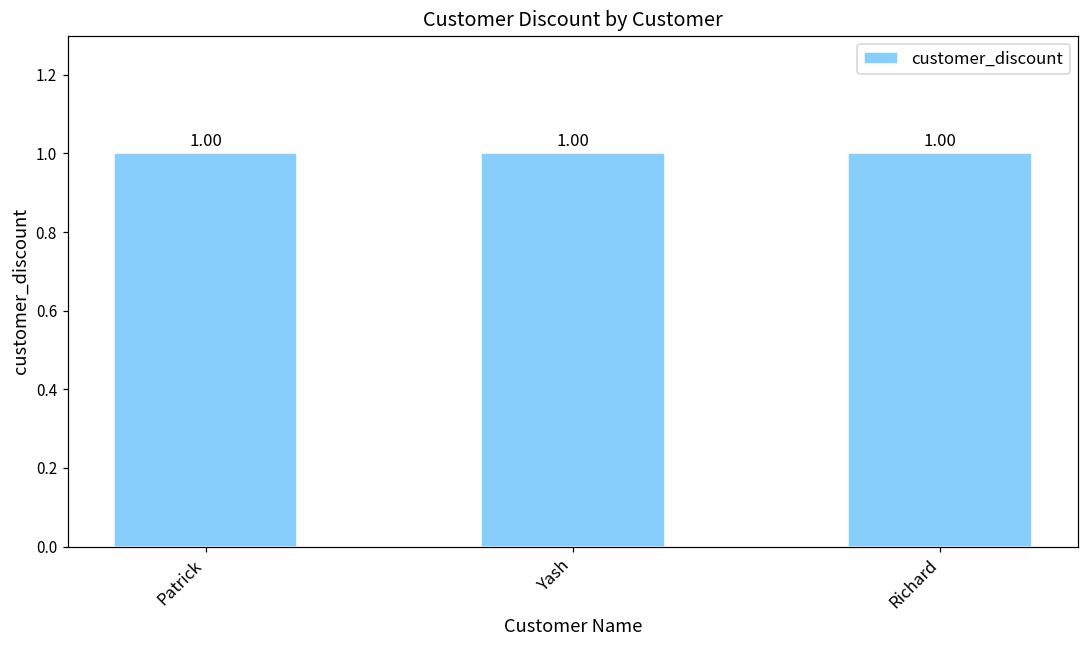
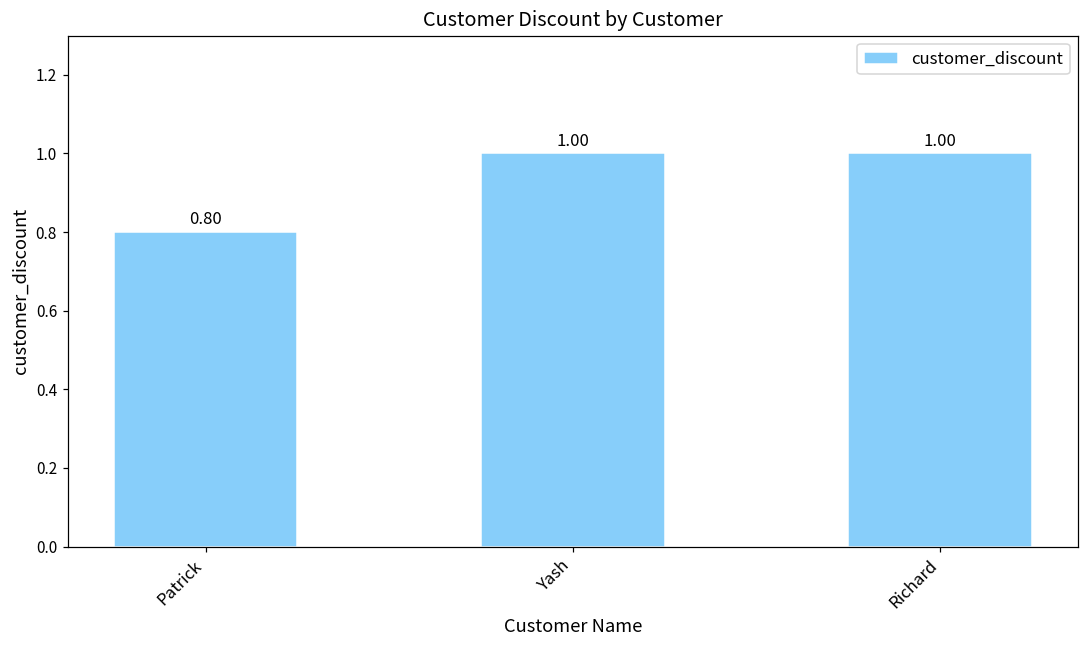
Patrick: 1.00 -> 0.80
